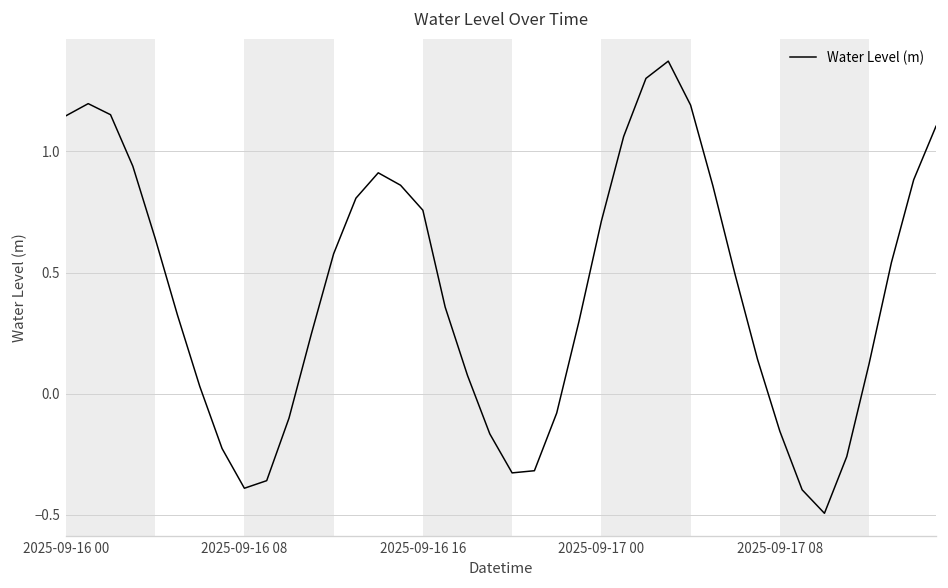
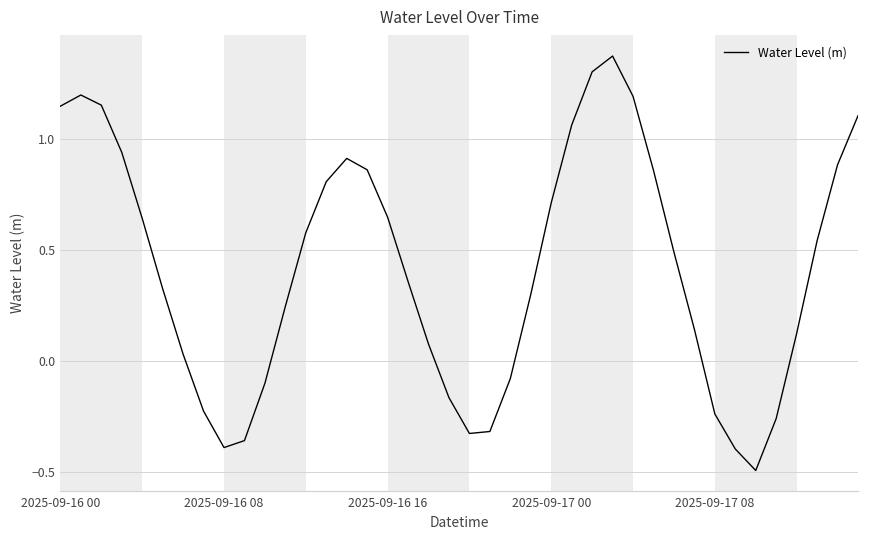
2025-09-16 16: 0.76 -> 0.65
2025-09-17 08: -0.16 -> -0.24
